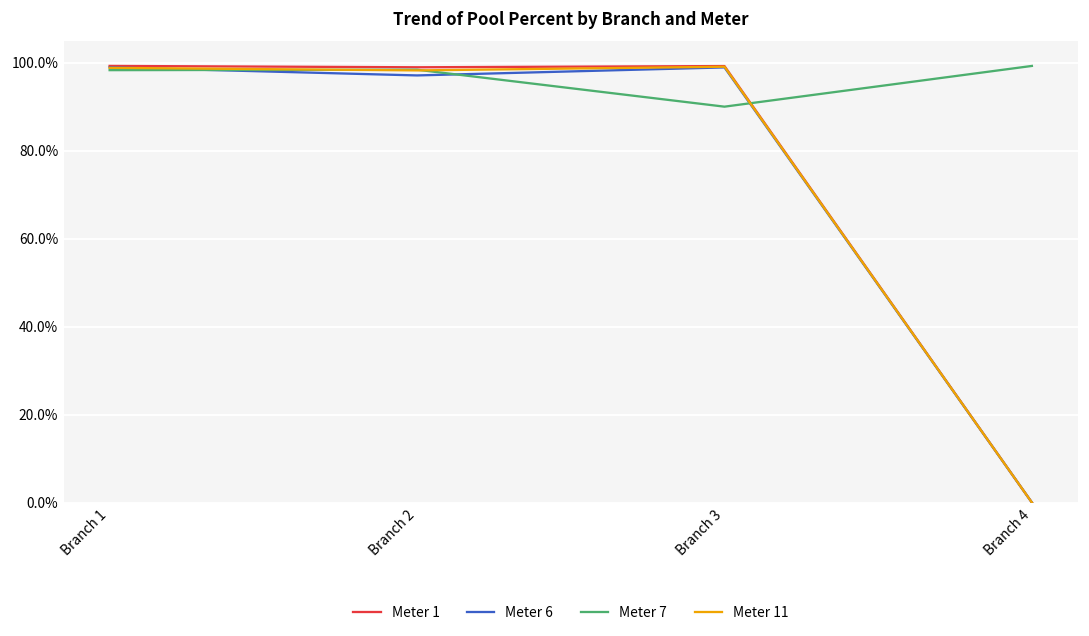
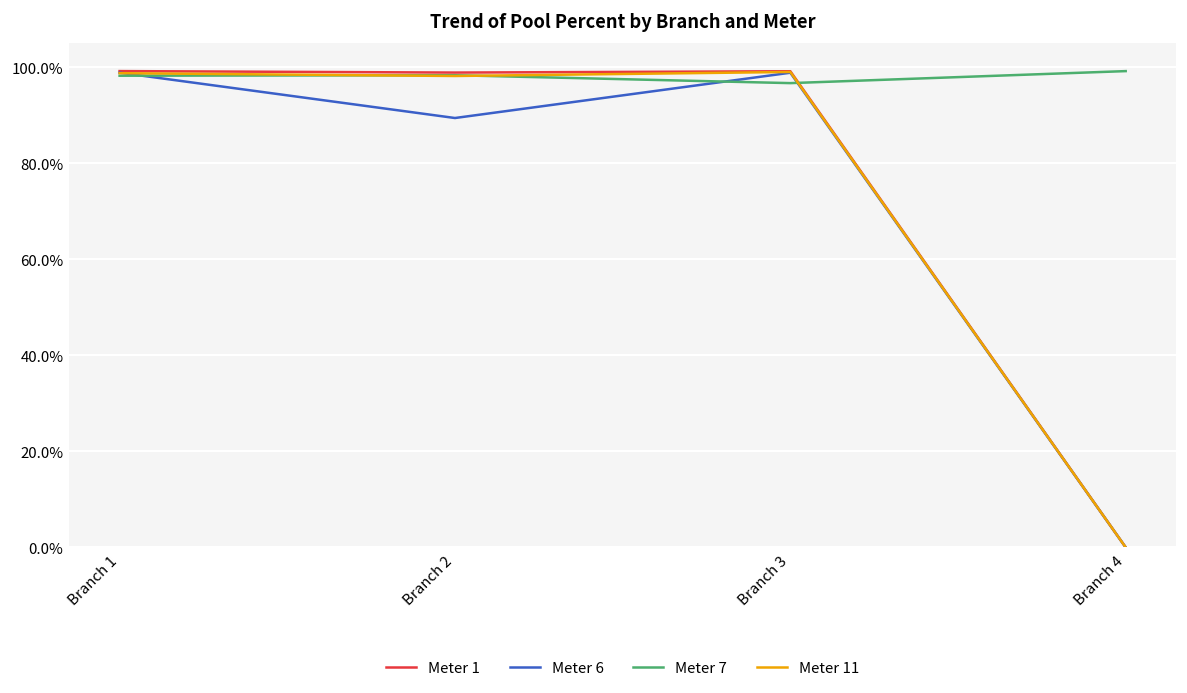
Meter 6, Branch 2: 97% -> 89%
Meter 7, Branch 3: 90% -> 97%
